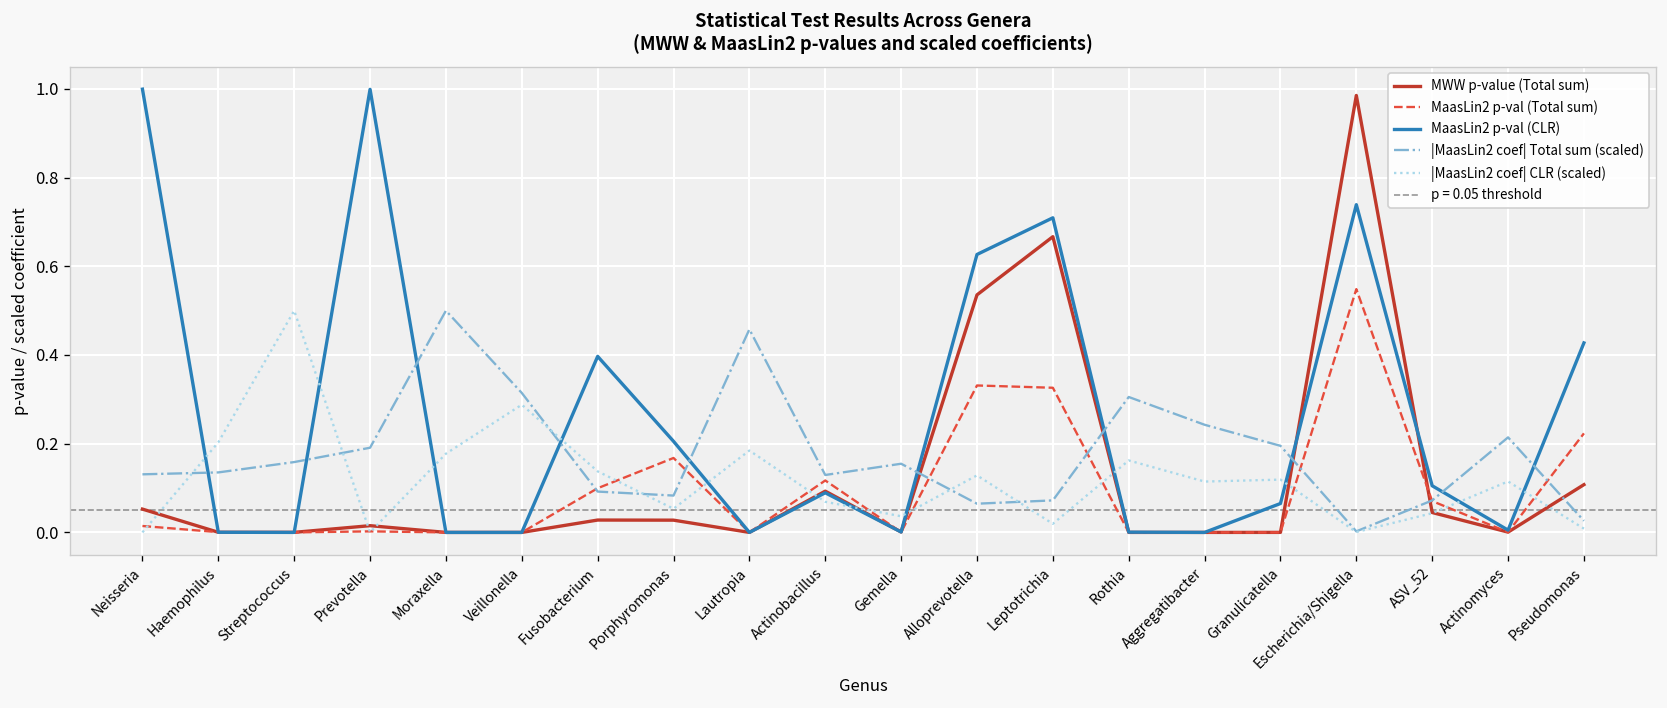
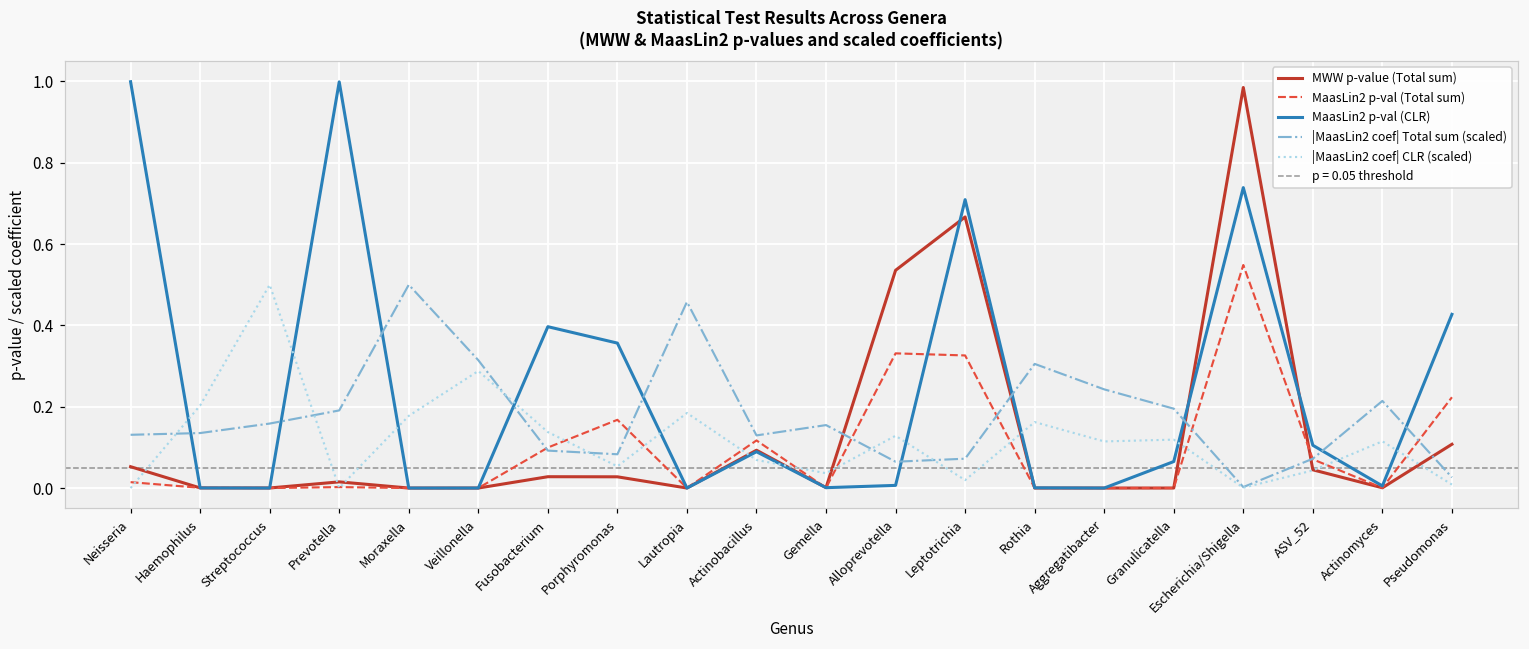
MaasLin2 p-val (CLR), Porphyromonas: 0.21 -> 0.36
MaasLin2 p-val (CLR), Alloprevotella: 0.63 -> 0.01
